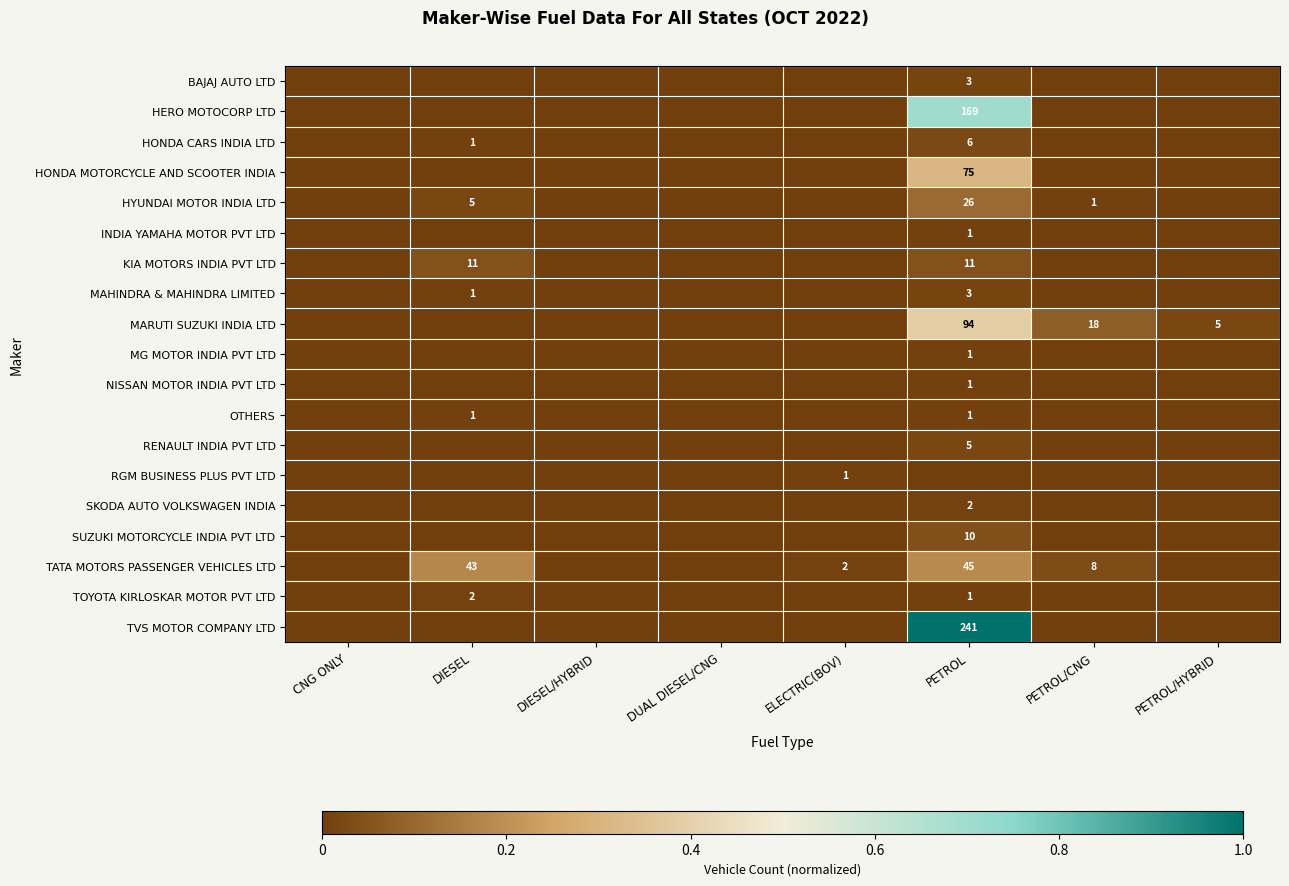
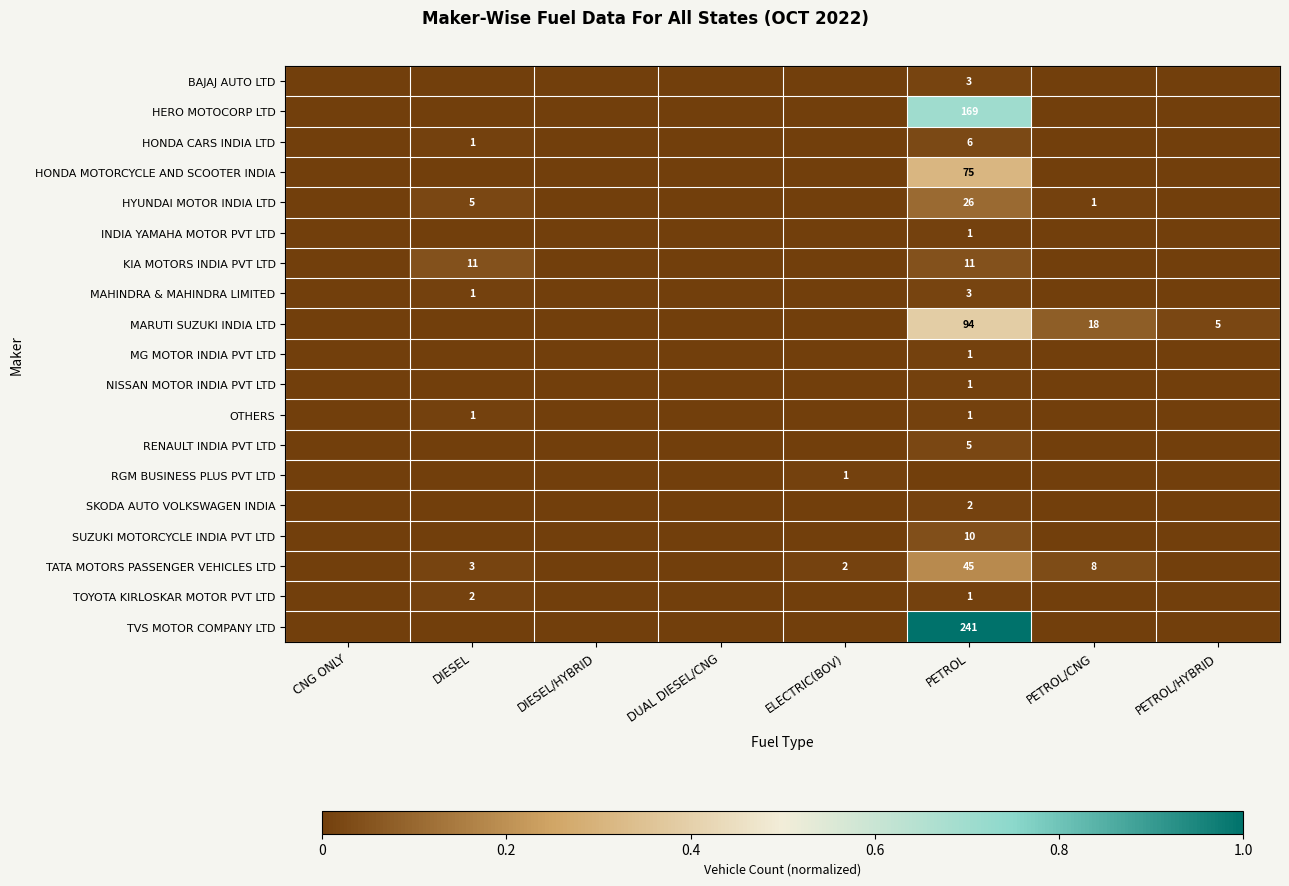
TATA MOTORS PASSENGER VEHICLES LTD, DIESEL: 43 -> 3
